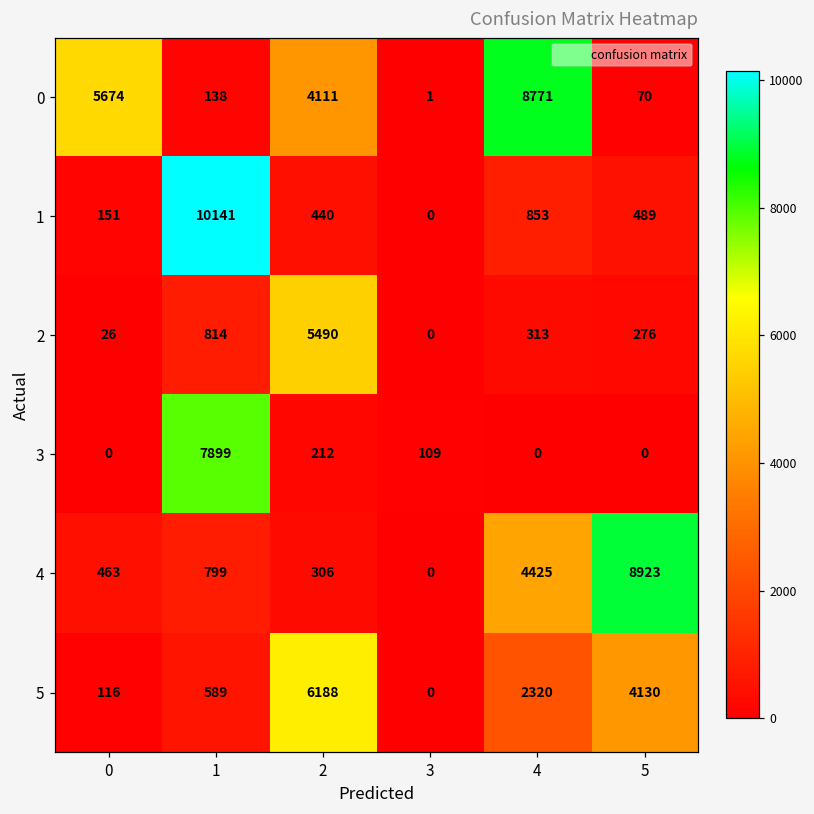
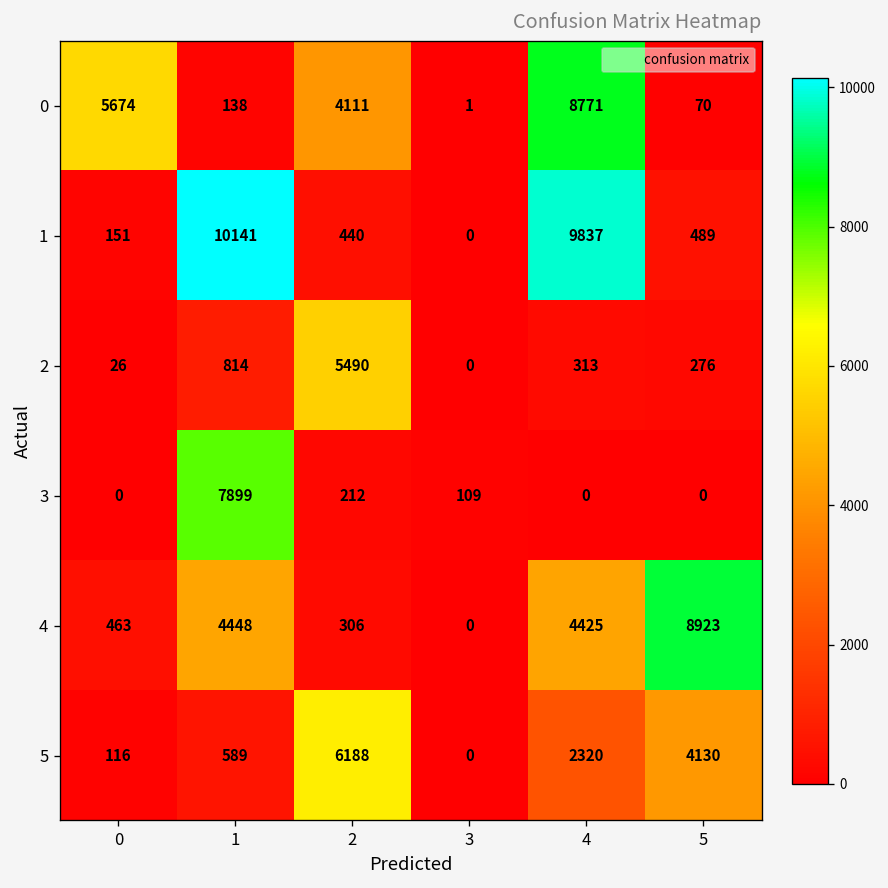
1, 4: 853 -> 9837
4, 1: 799 -> 4448
